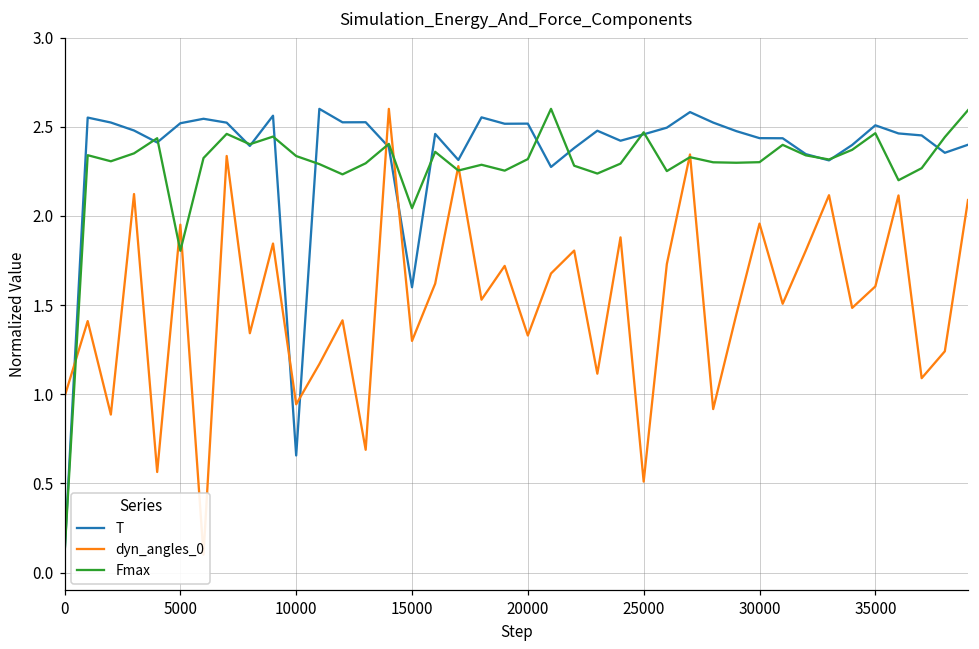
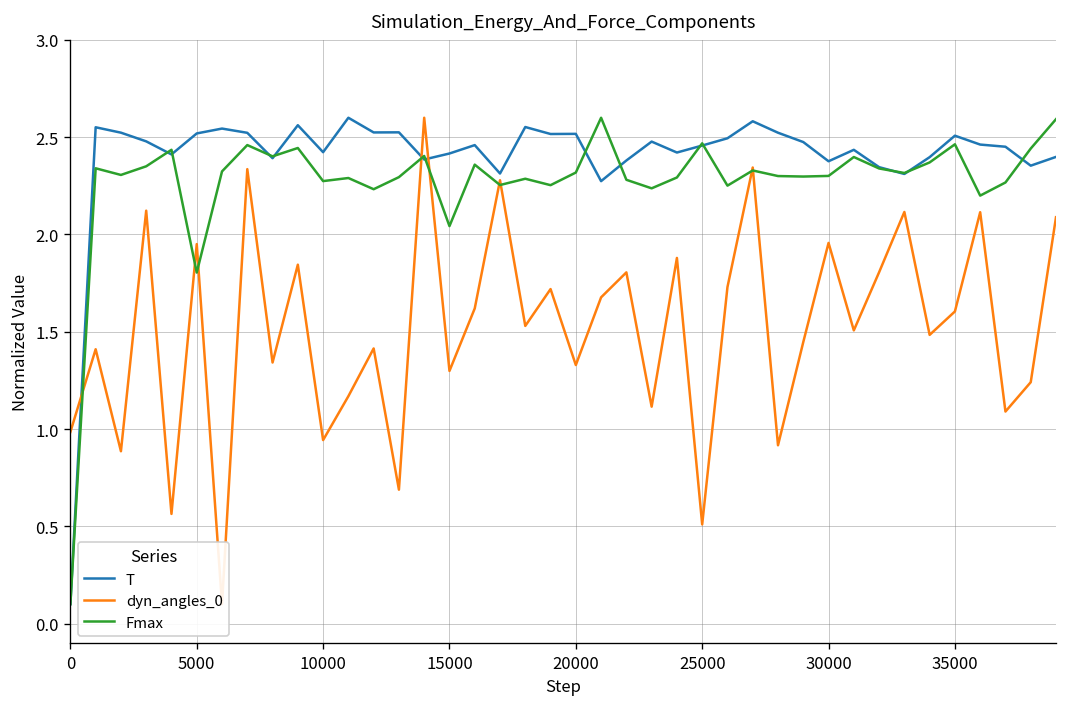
T, 10000: 0.66 -> 2.42
Fmax, 10000: 2.34 -> 2.27
T, 15000: 1.60 -> 2.42
T, 30000: 2.44 -> 2.38
